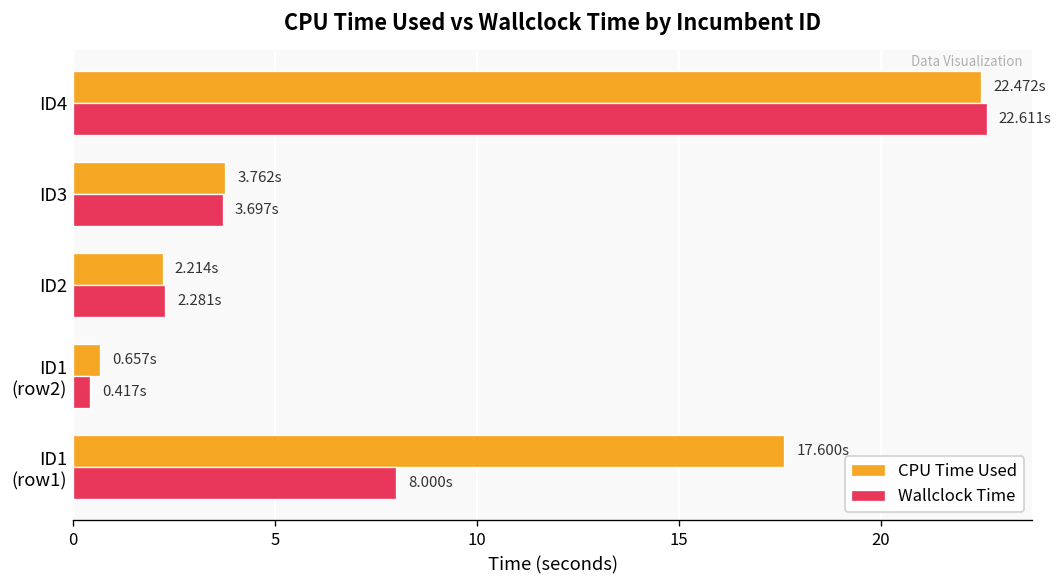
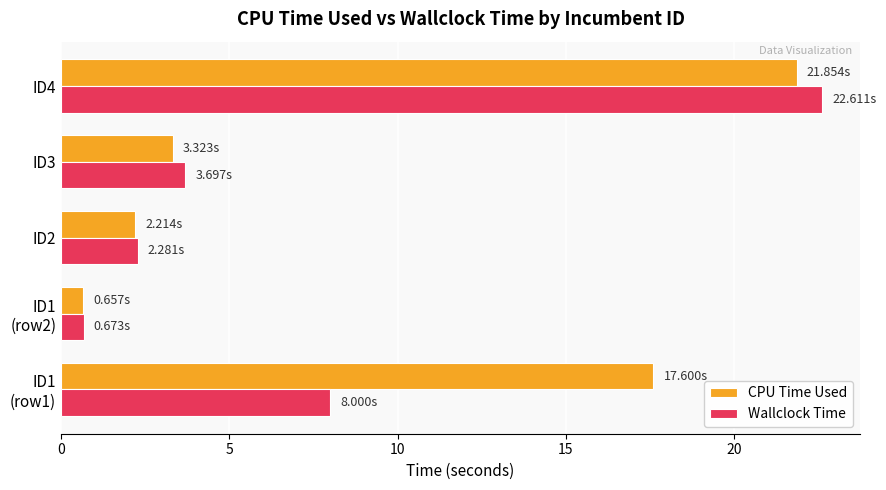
CPU Time Used, ID4: 22.472s -> 21.854s
CPU Time Used, ID3: 3.762s -> 3.323s
Wallclock Time, ID1 (row2): 0.417s -> 0.673s
